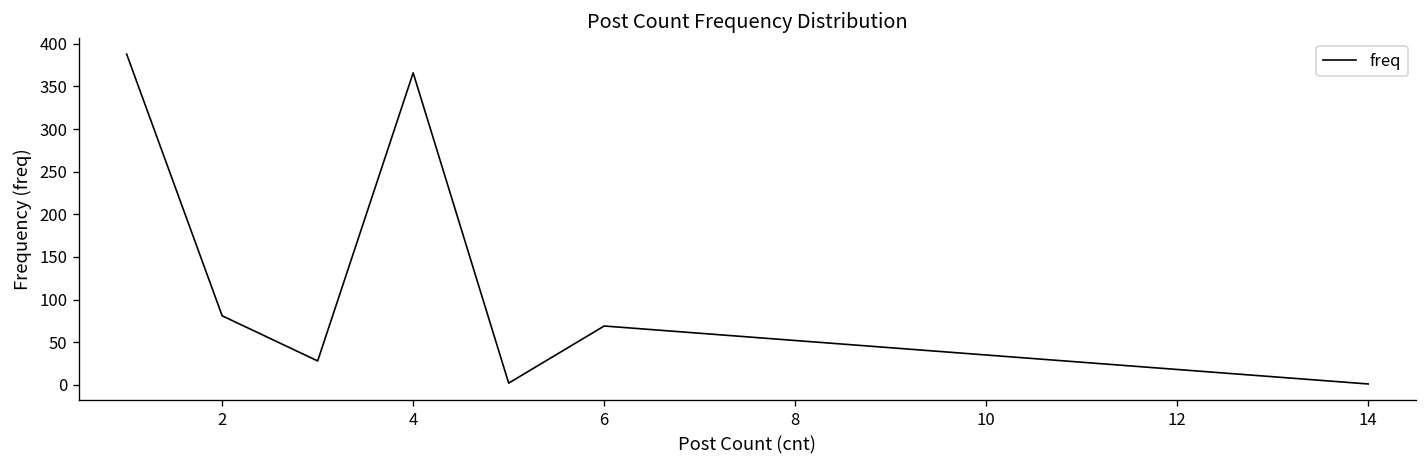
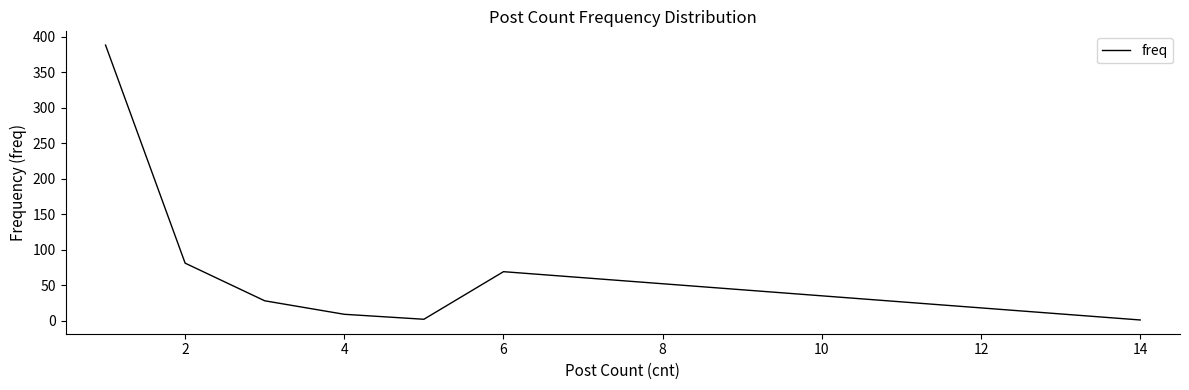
4: 370 -> 10
